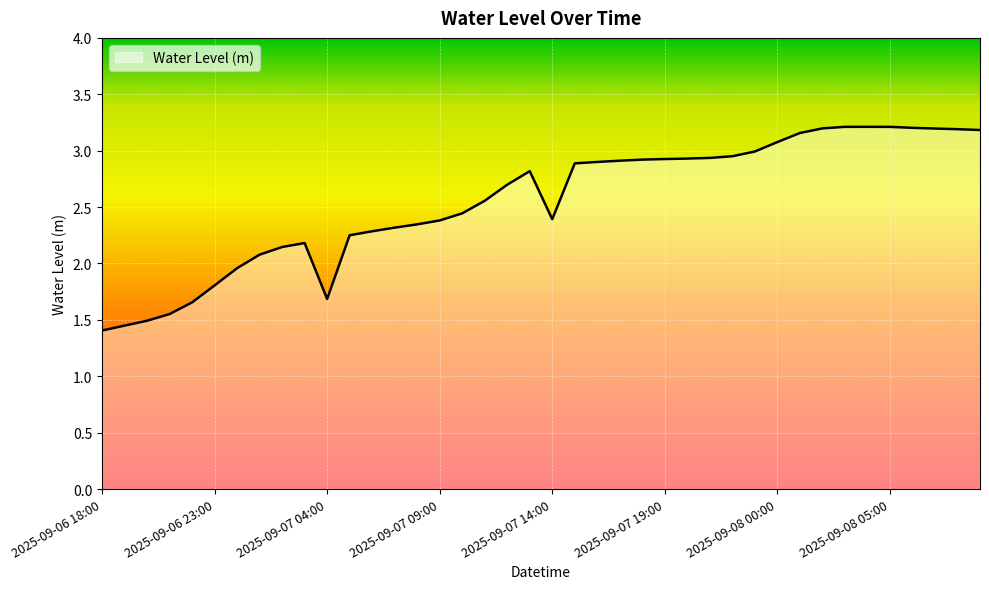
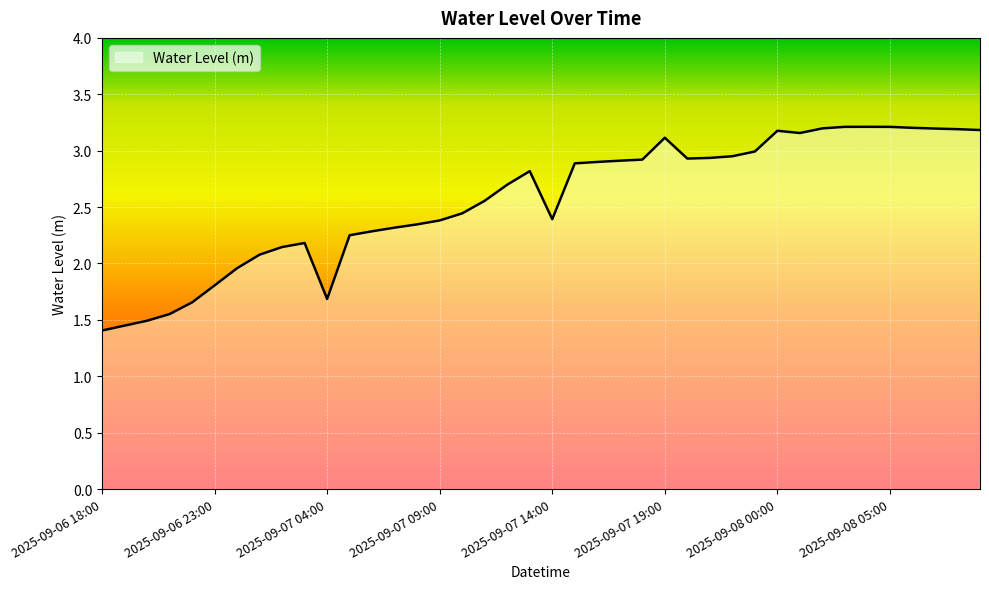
2025-09-07 19:00: 2.93 -> 3.11
2025-09-08 00:00: 3.08 -> 3.18
